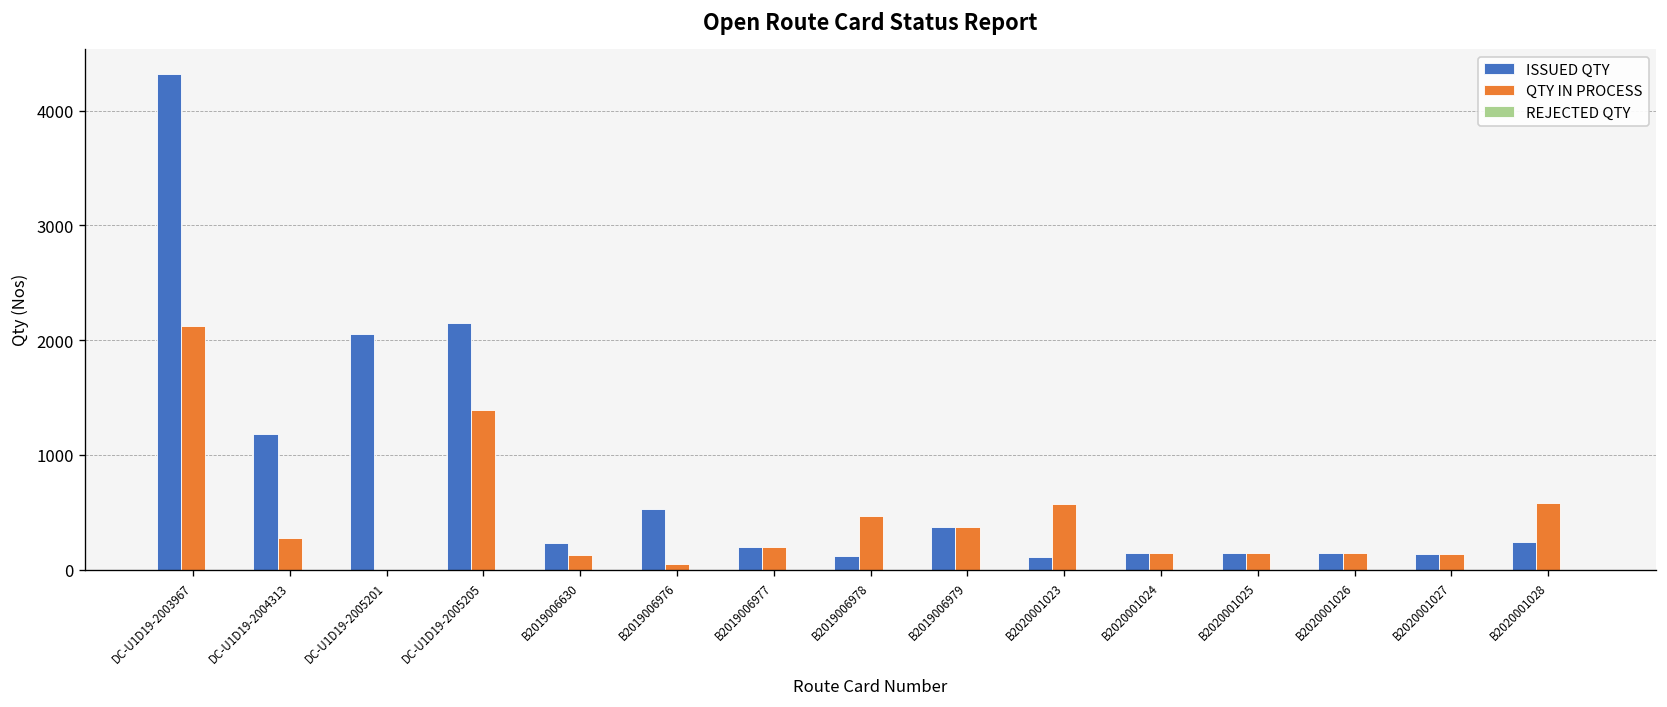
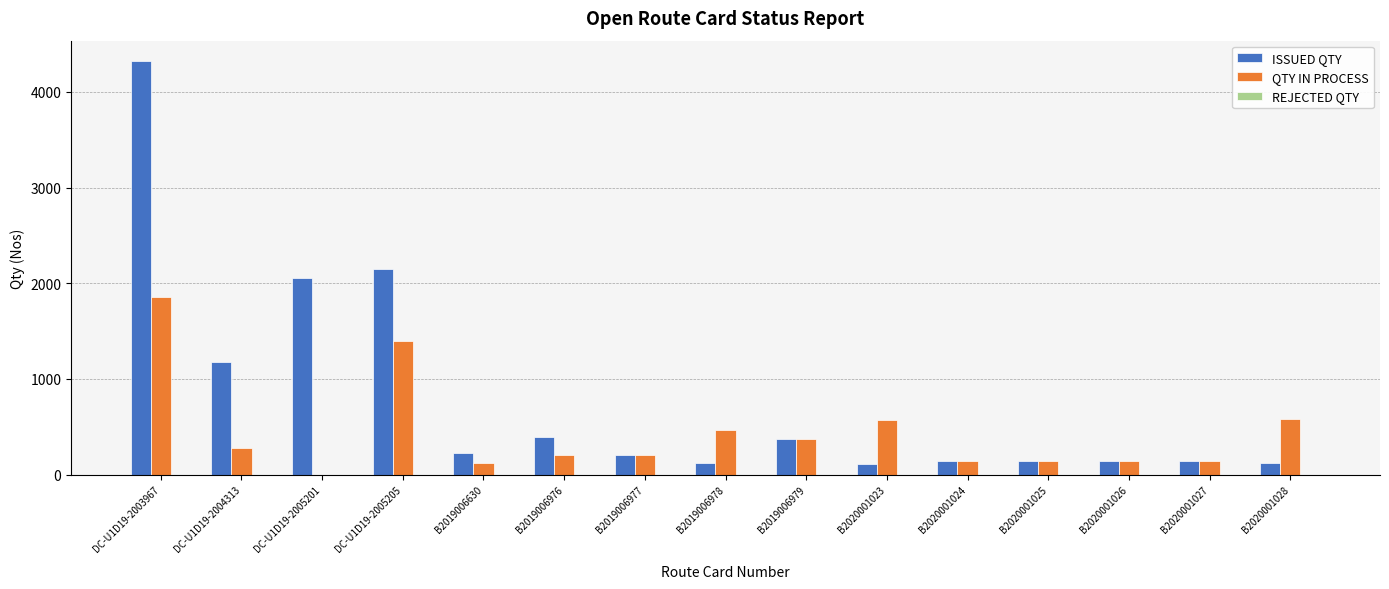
QTY IN PROCESS, DC-U1D19-2003967: 2100 -> 1900
ISSUED QTY, B2019006976: 500 -> 400
QTY IN PROCESS, B2019006976: 100 -> 200
ISSUED QTY, B2020001028: 200 -> 100
